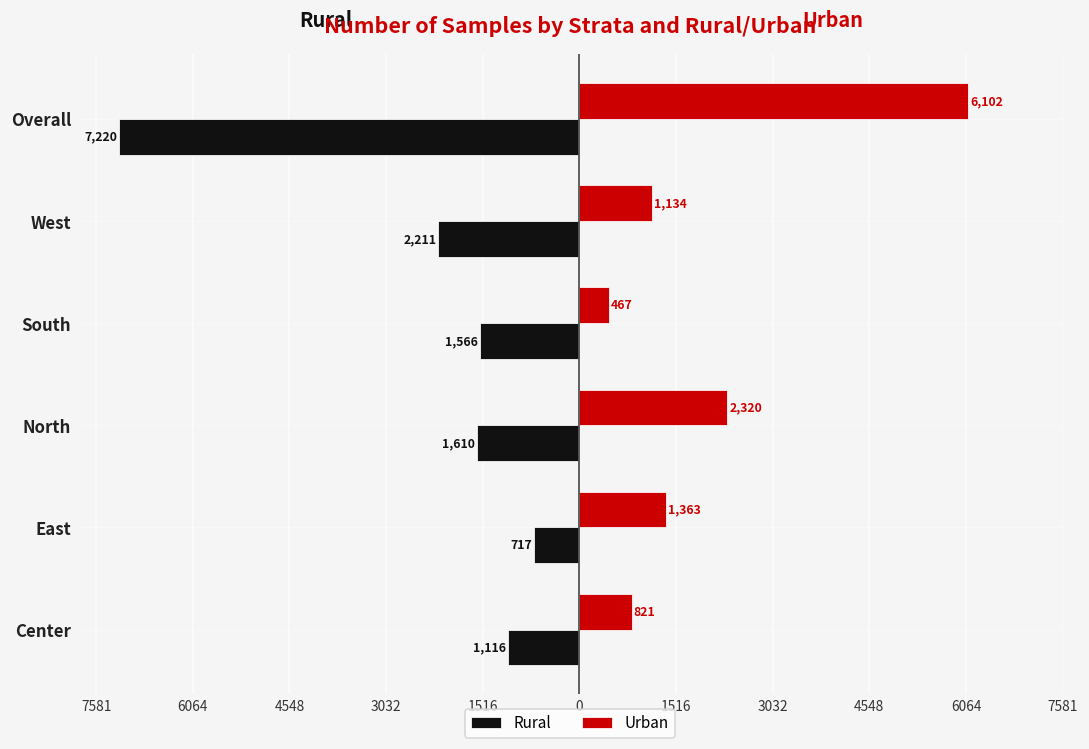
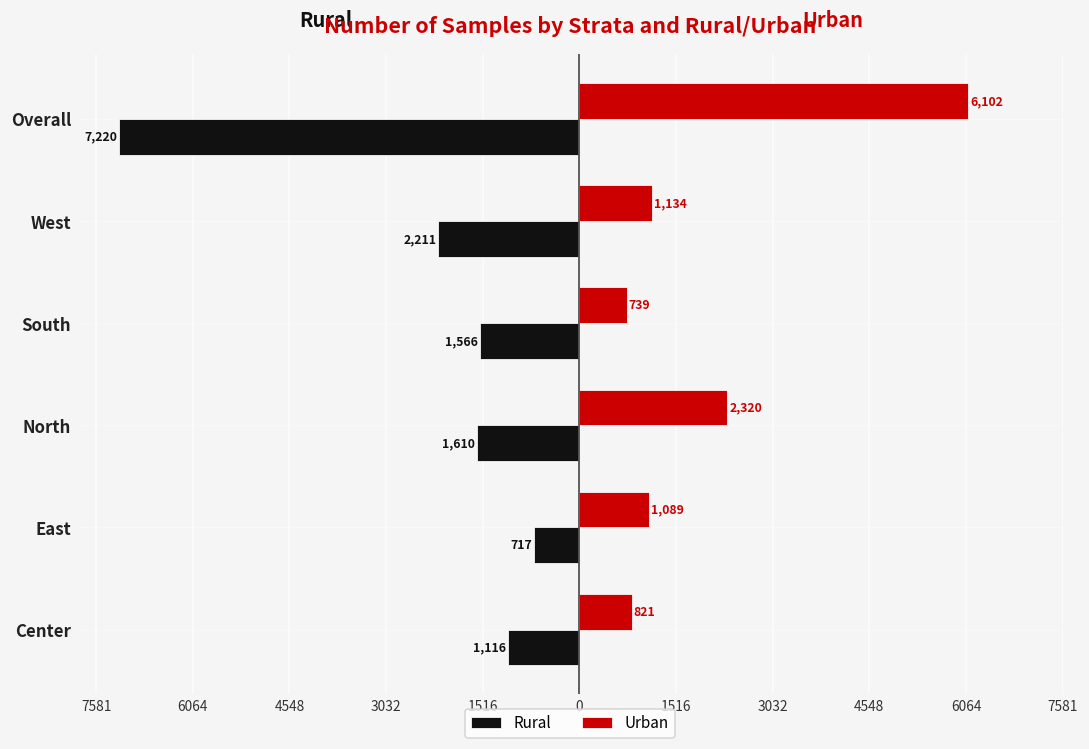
Urban, South: 467 -> 739
Urban, East: 1,363 -> 1,089
